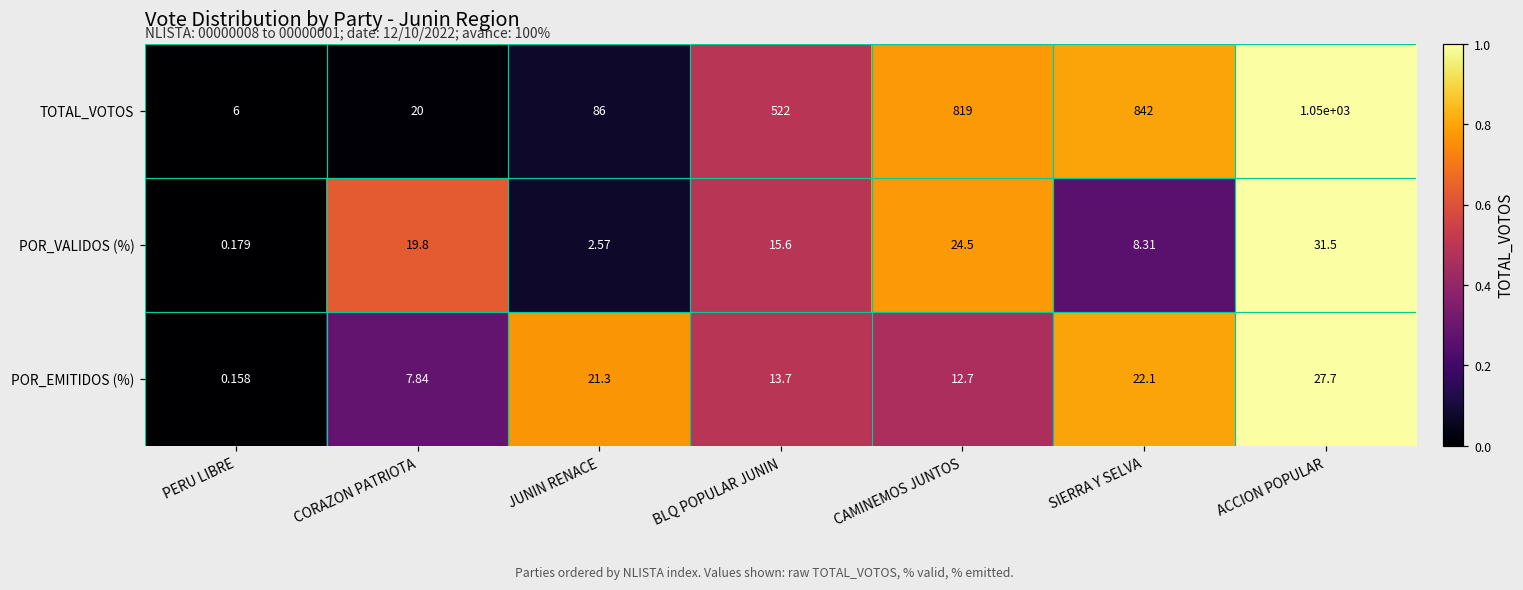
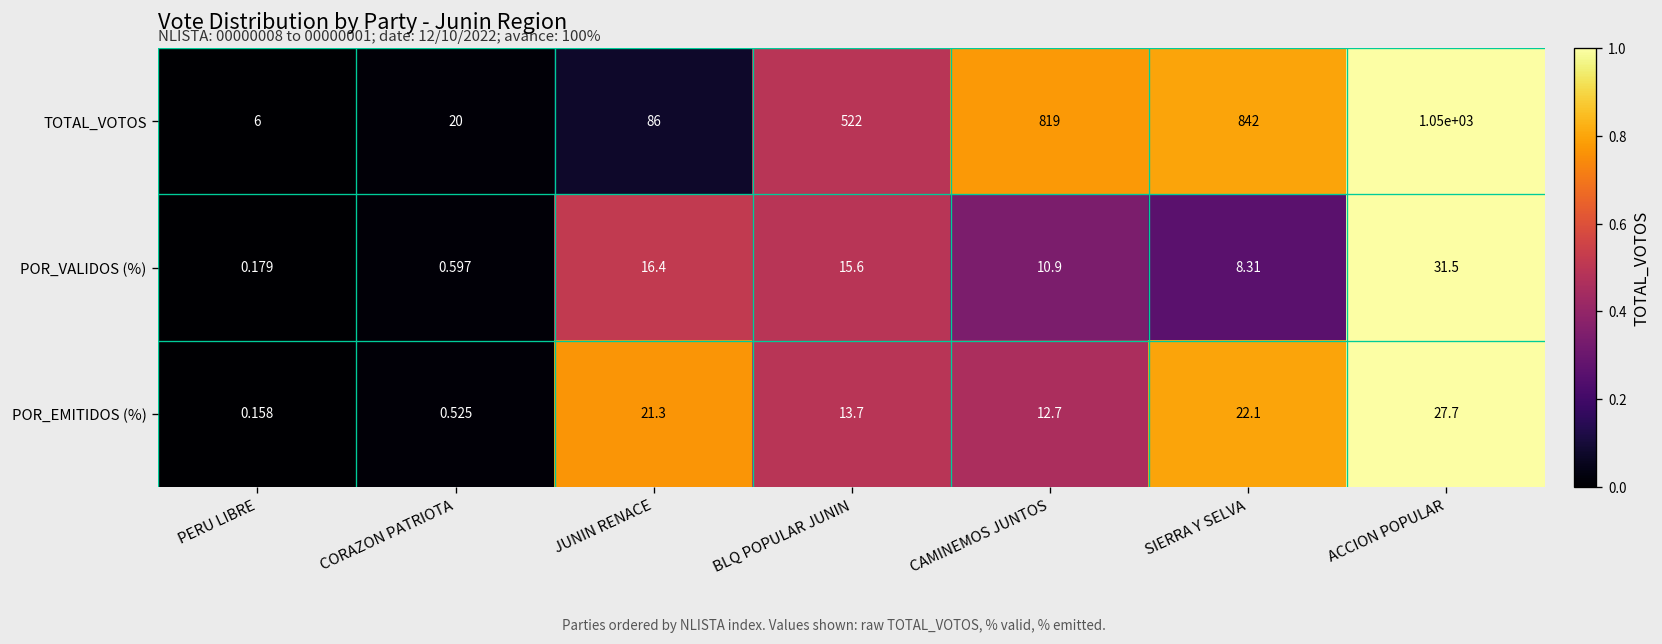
POR_VALIDOS (%), CORAZON PATRIOTA: 19.8 -> 0.597
POR_VALIDOS (%), JUNIN RENACE: 2.57 -> 16.4
POR_VALIDOS (%), CAMINEMOS JUNTOS: 24.5 -> 10.9
POR_EMITIDOS (%), CORAZON PATRIOTA: 7.84 -> 0.525
